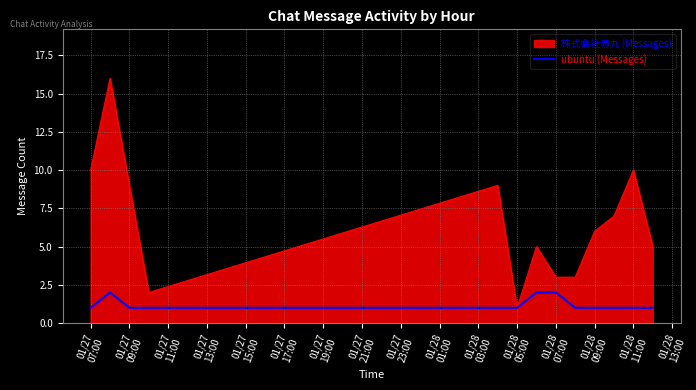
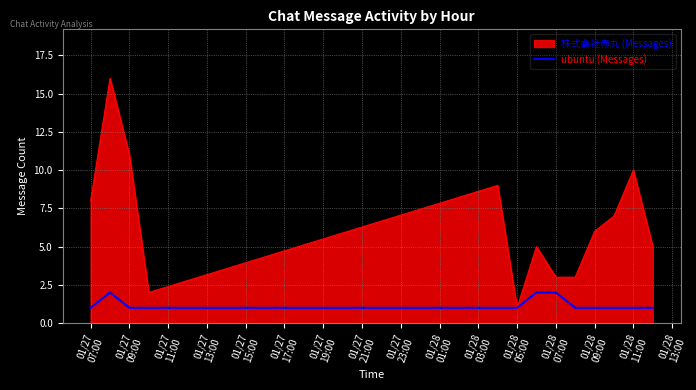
株式会社赤丸 (Messages), 01/27 07:00: 10 -> 8
株式会社赤丸 (Messages), 01/27 09:00: 9 -> 11
